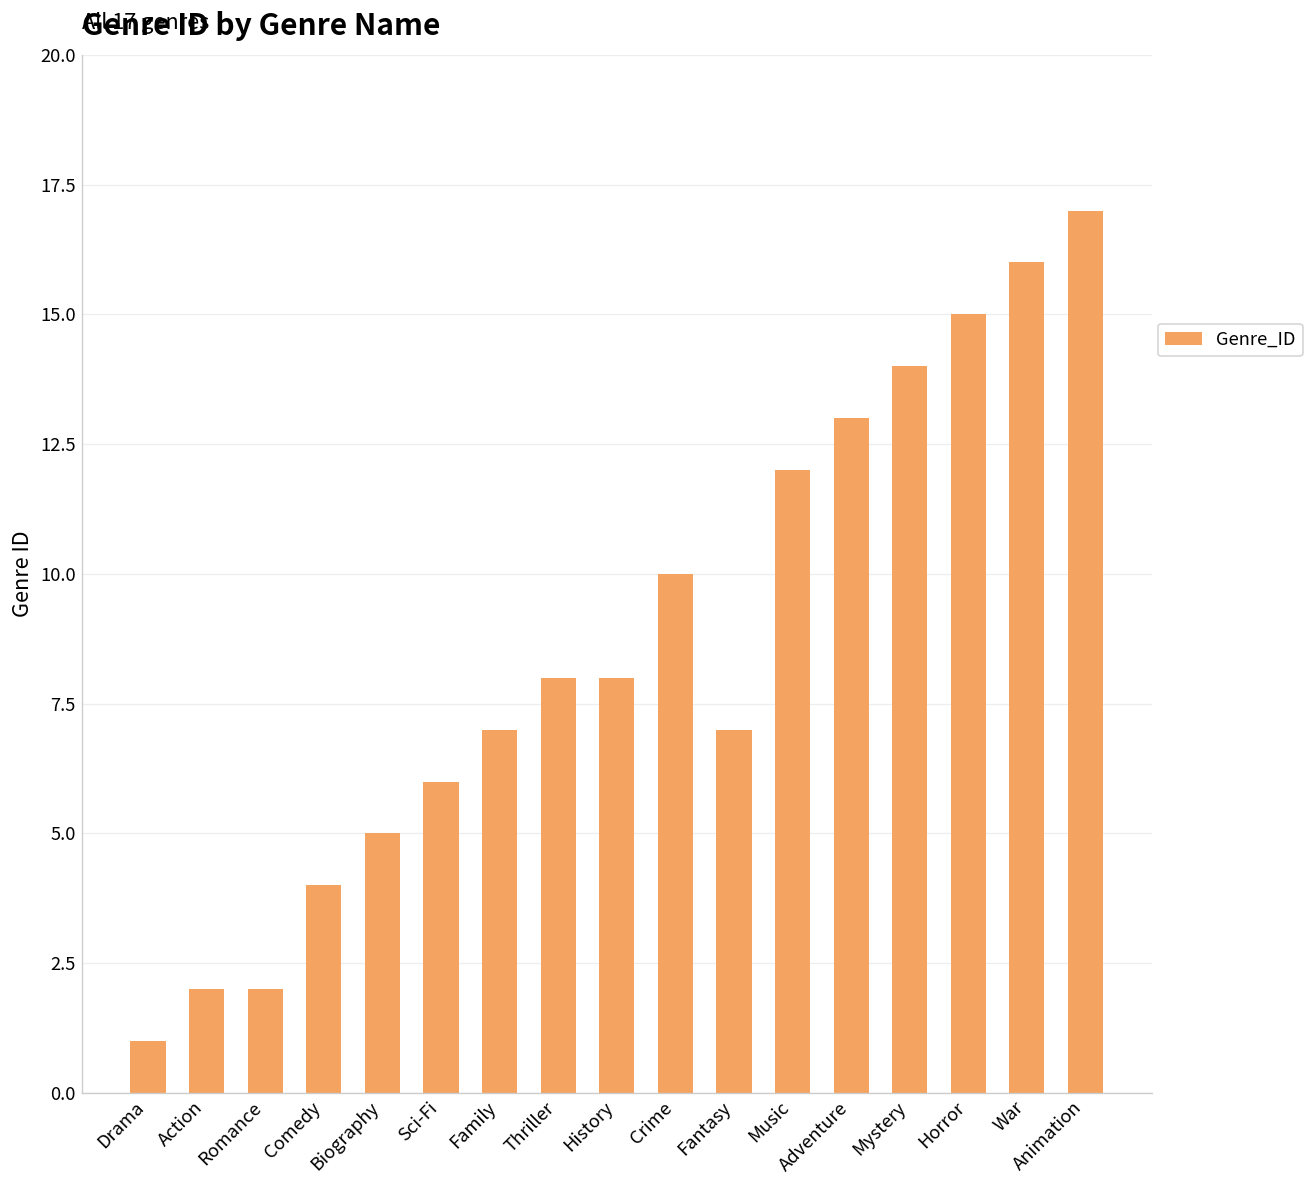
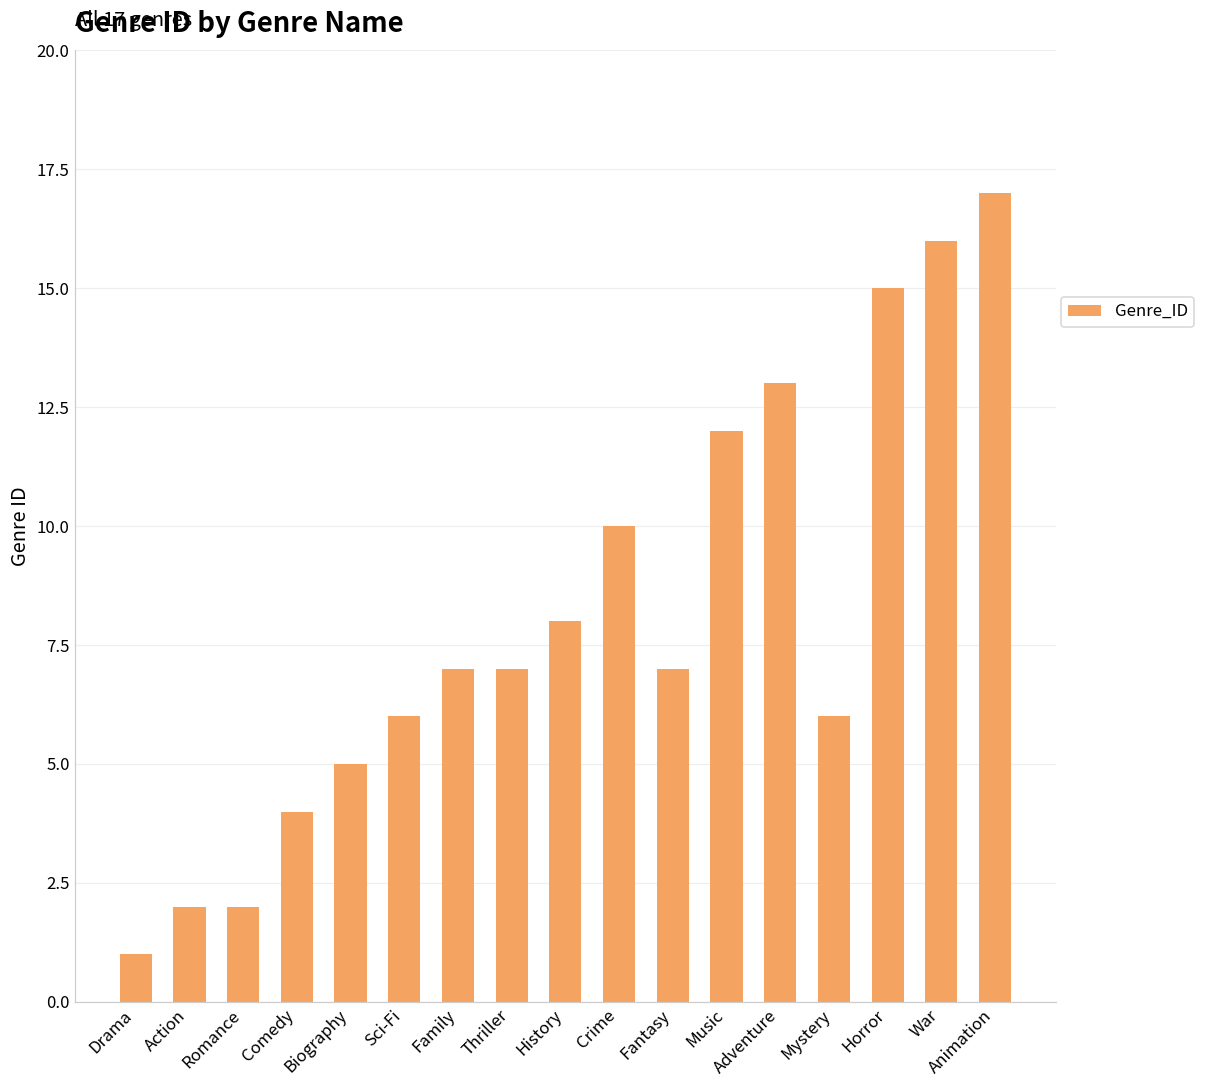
Thriller: 8 -> 7
Mystery: 14 -> 6
